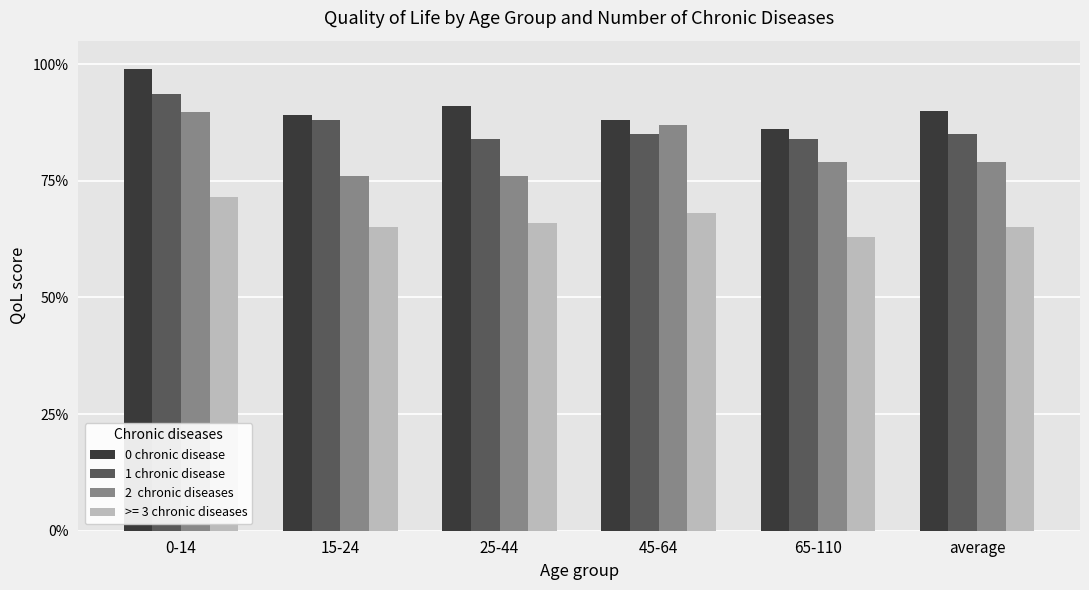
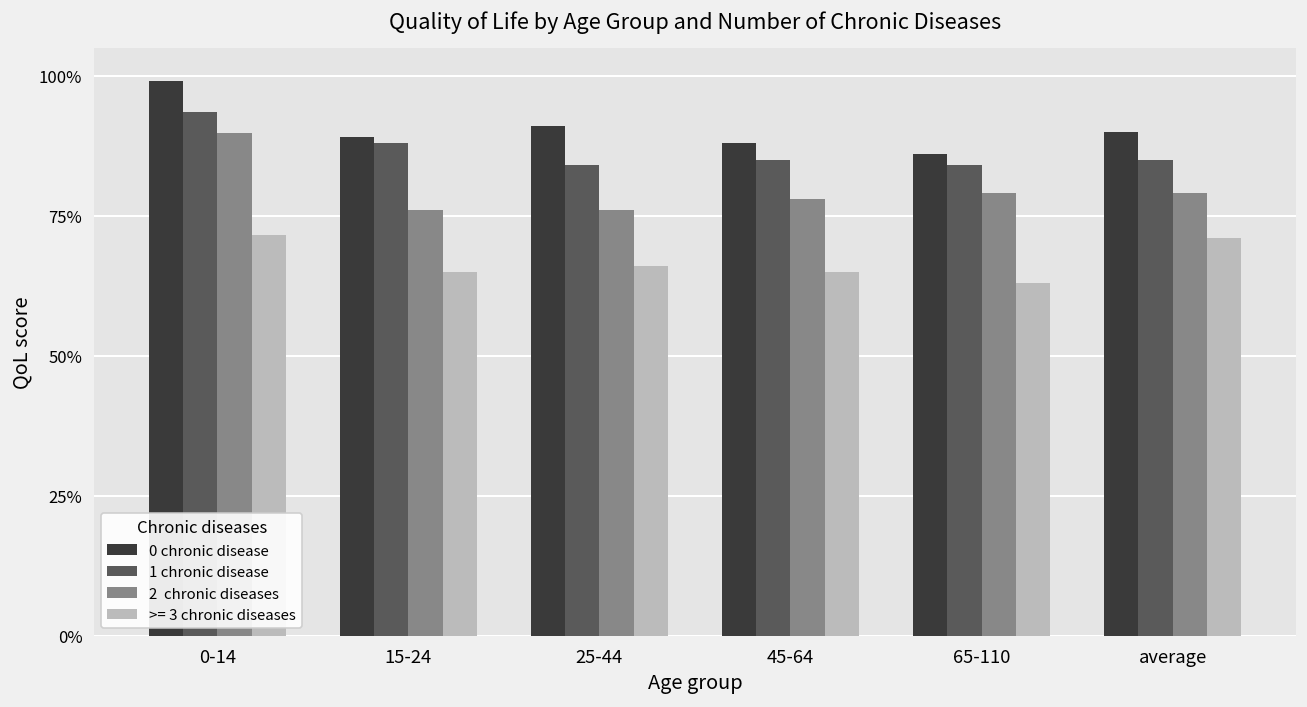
2 chronic diseases, 45-64: 87% -> 78%
>= 3 chronic diseases, 45-64: 68% -> 65%
>= 3 chronic diseases, average: 65% -> 71%
